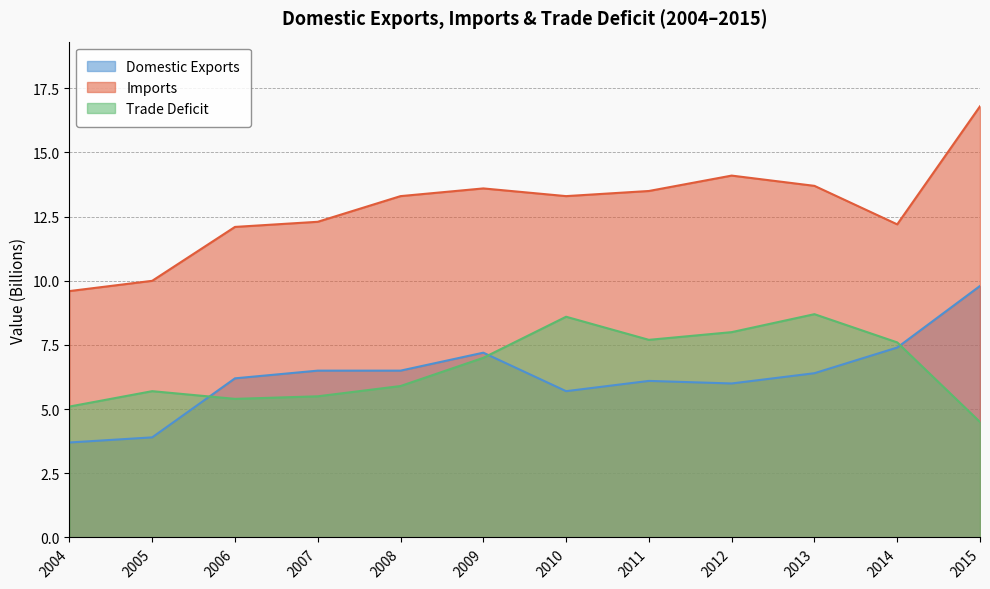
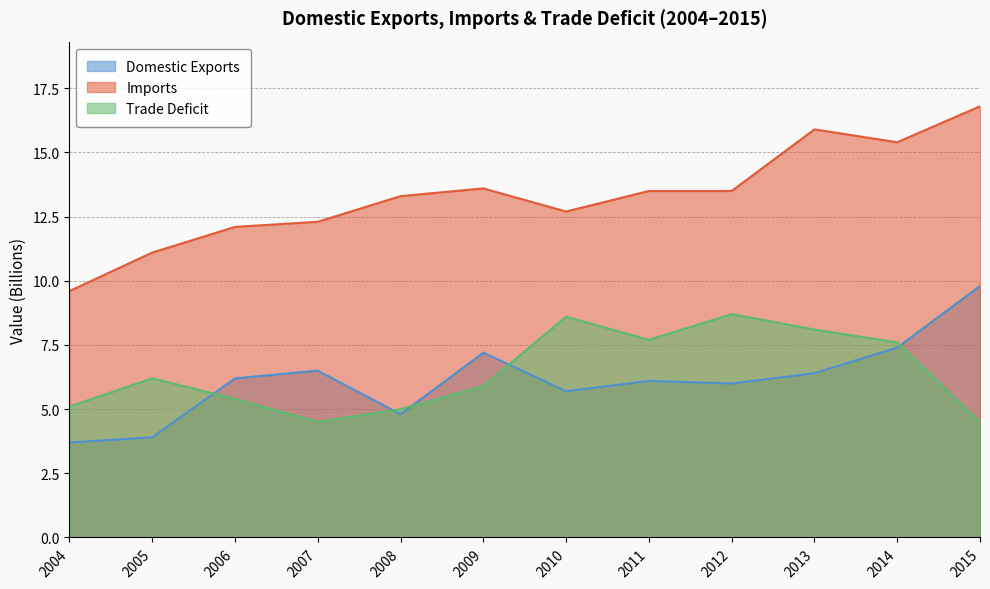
Imports, 2005: 10.0 -> 11.1
Trade Deficit, 2005: 5.7 -> 6.2
Trade Deficit, 2007: 5.5 -> 4.5
Domestic Exports, 2008: 6.5 -> 4.8
Trade Deficit, 2008: 5.9 -> 5.0
Trade Deficit, 2009: 7.0 -> 5.9
Imports, 2010: 13.3 -> 12.7
Imports, 2012: 14.1 -> 13.5
Trade Deficit, 2012: 8.0 -> 8.7
Imports, 2013: 13.7 -> 15.9
Trade Deficit, 2013: 8.7 -> 8.1
Imports, 2014: 12.2 -> 15.4
